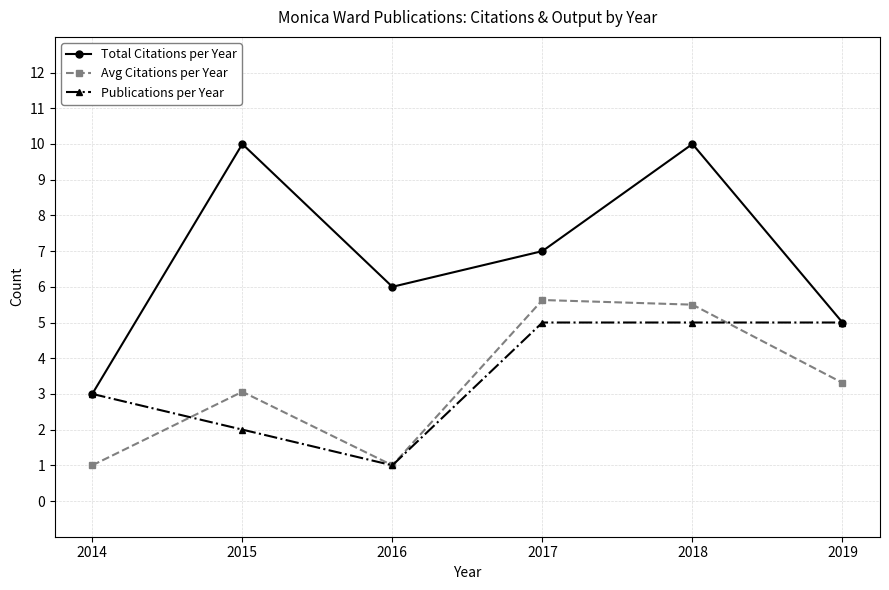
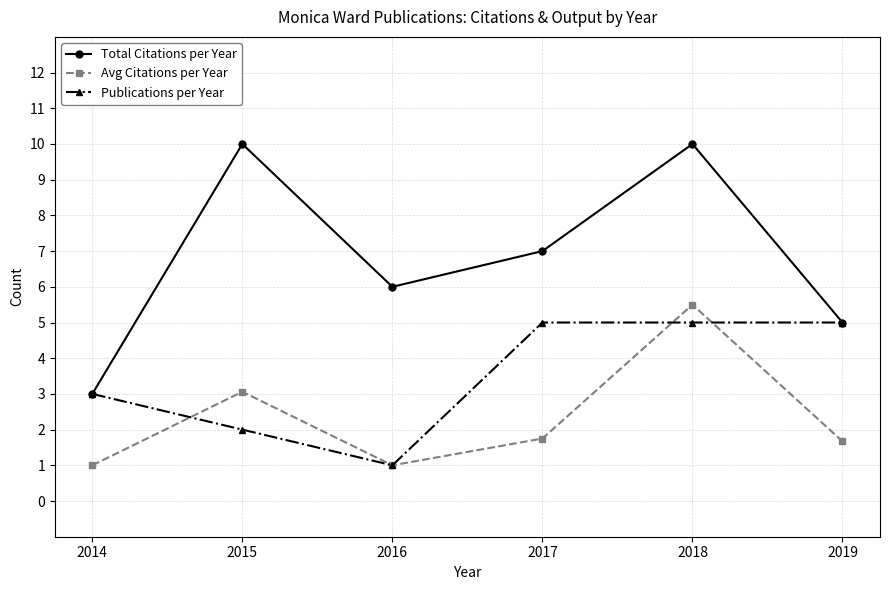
Avg Citations per Year, 2017: 5.6 -> 1.8
Avg Citations per Year, 2019: 3.3 -> 1.7
